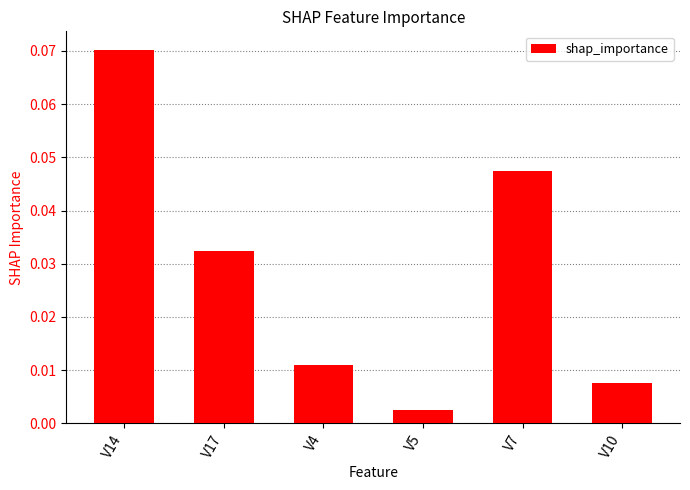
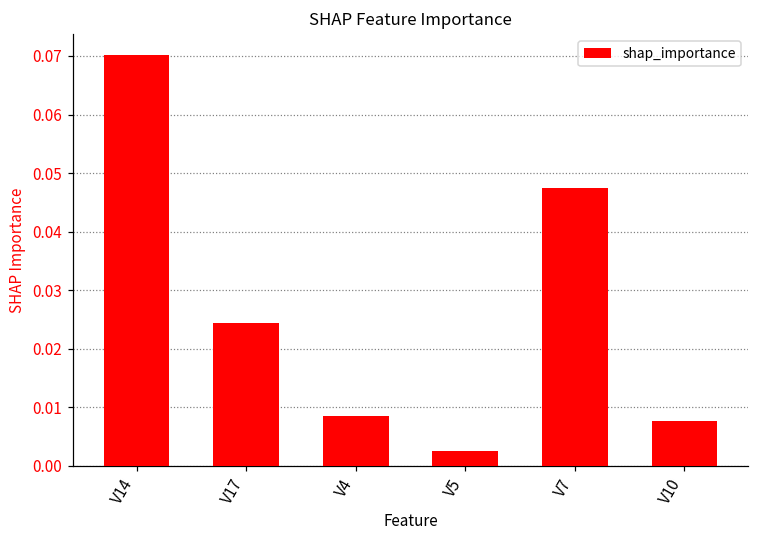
V17: 0.032 -> 0.024
V4: 0.011 -> 0.008
